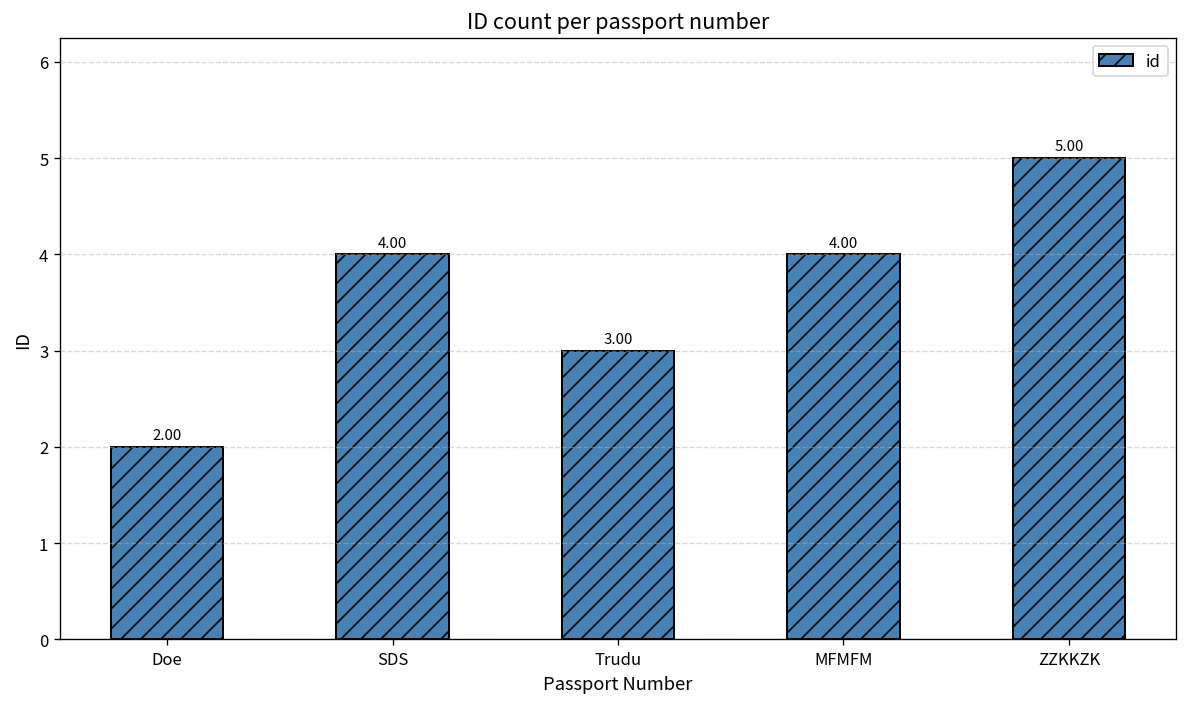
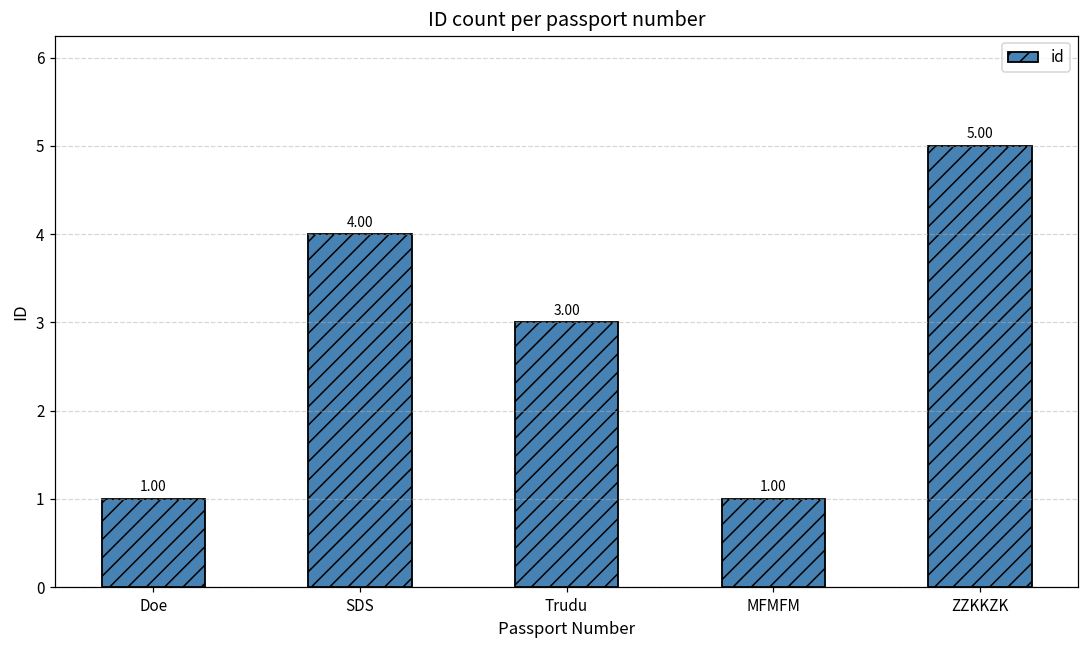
Doe: 2.00 -> 1.00
MFMFM: 4.00 -> 1.00
